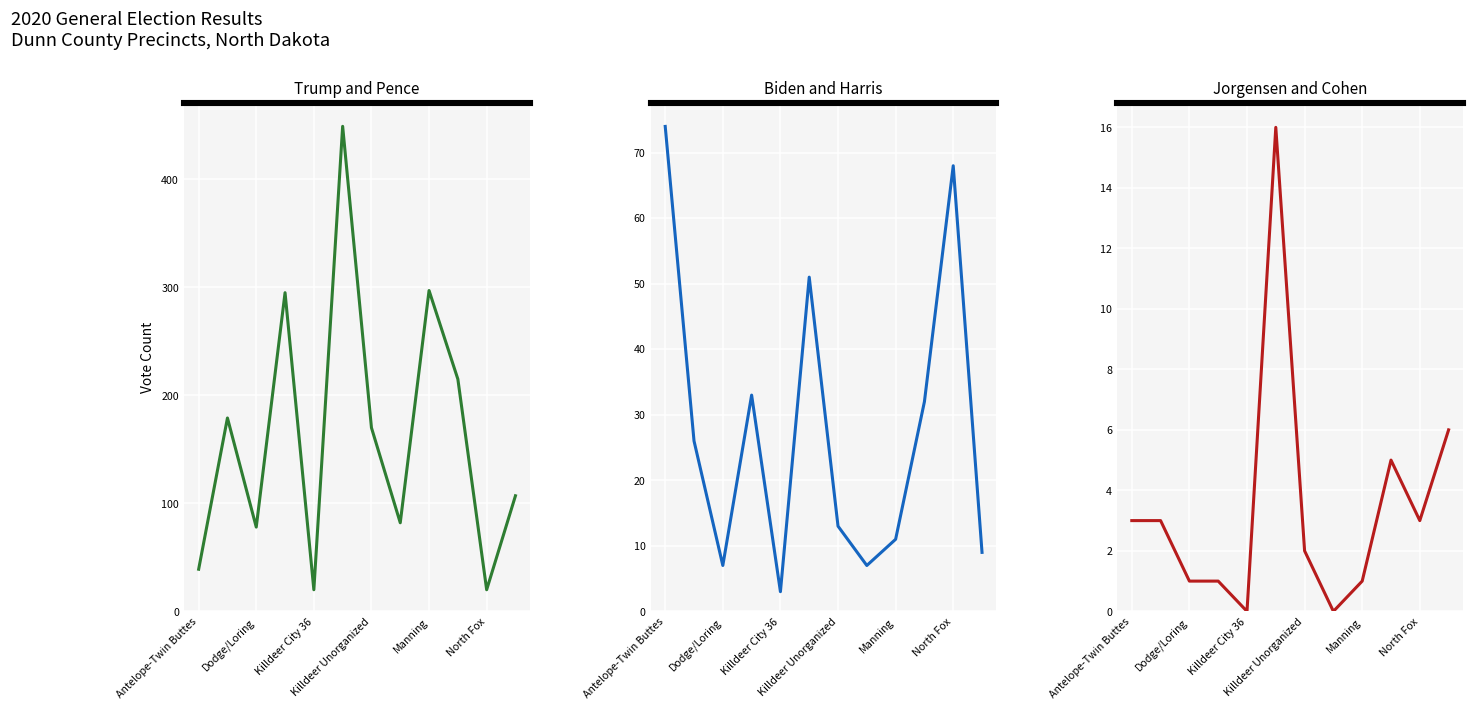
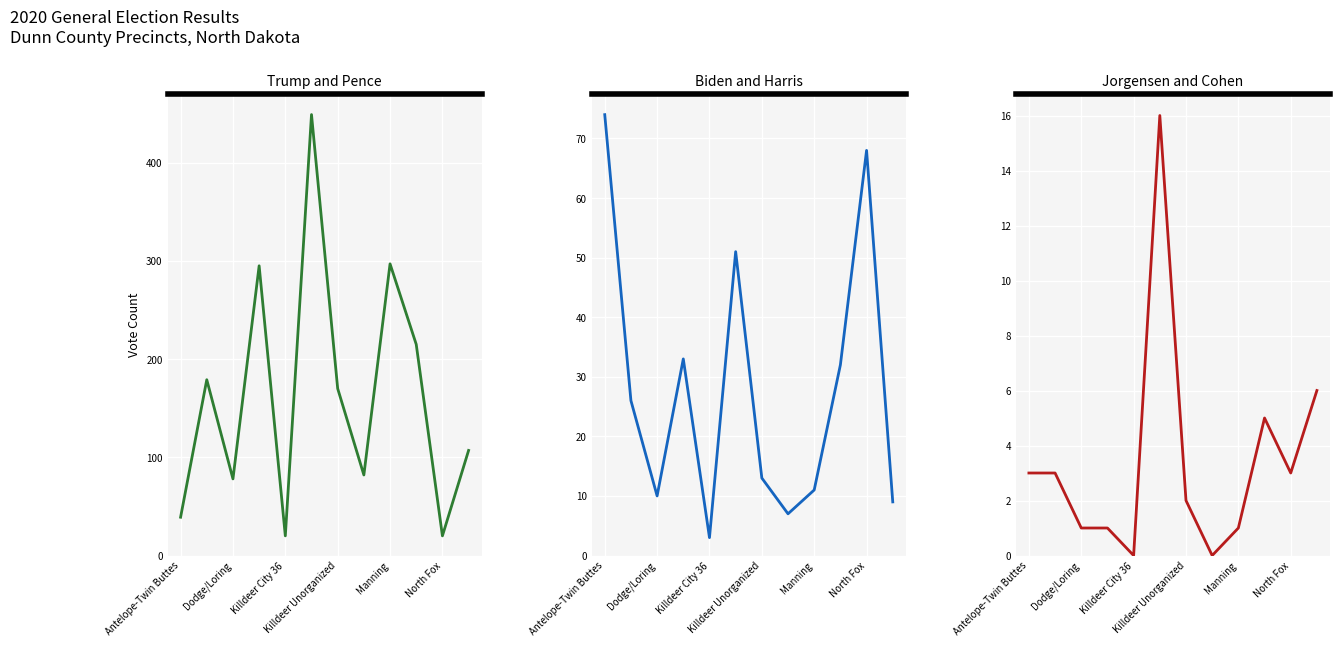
Biden and Harris, Dodge/Loring: 7 -> 10
